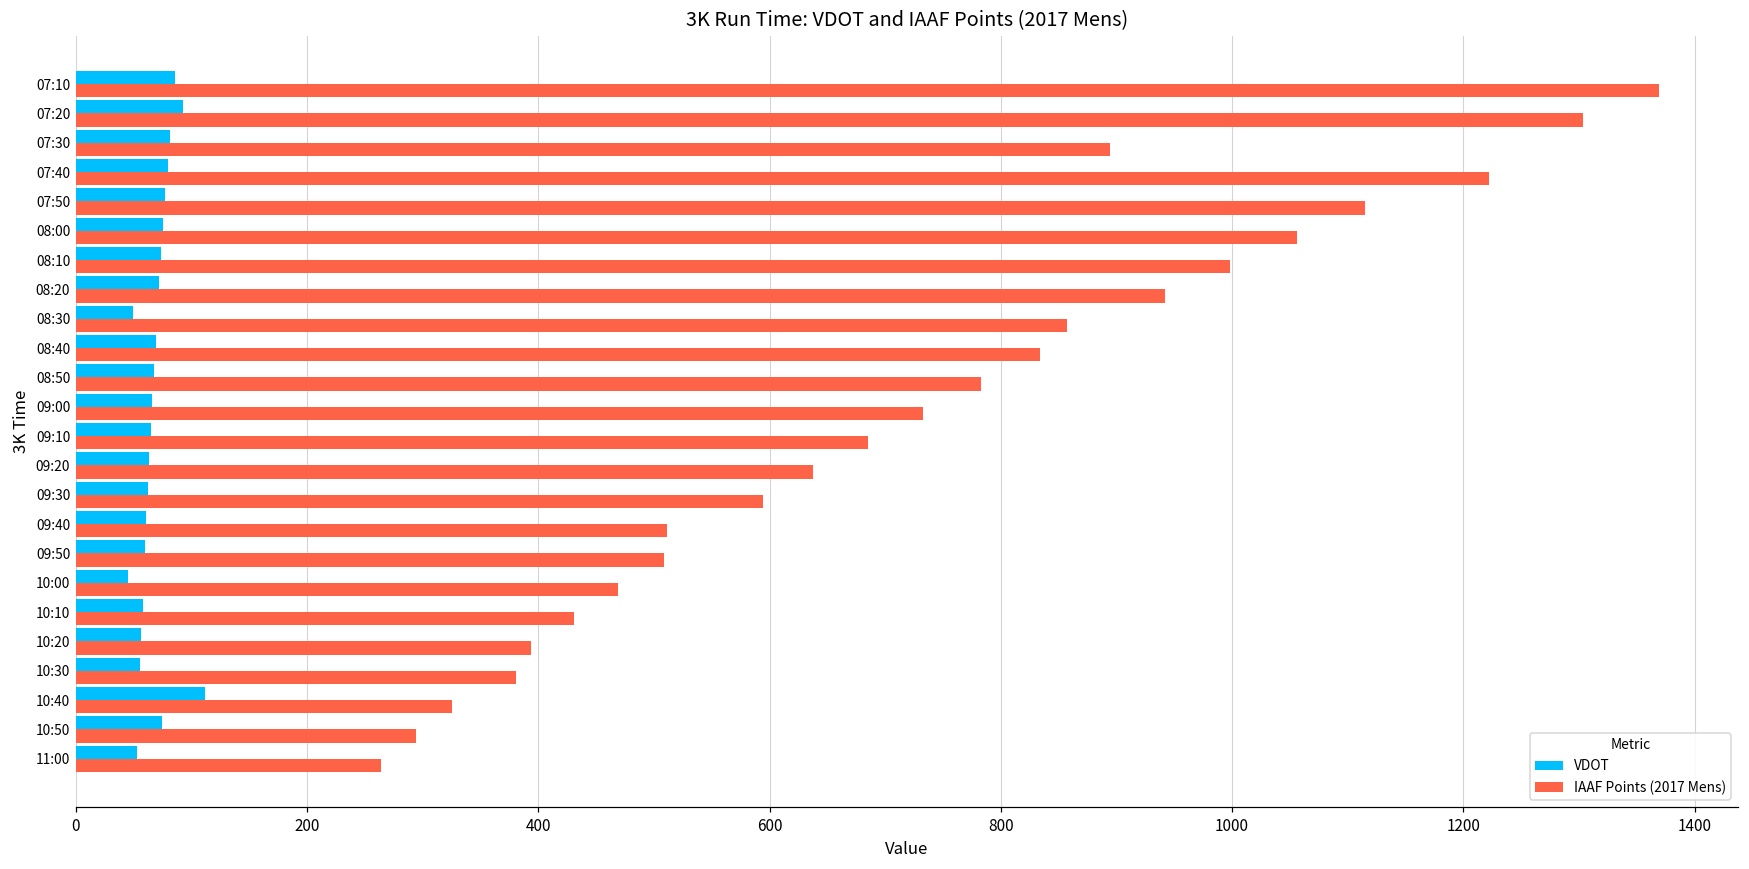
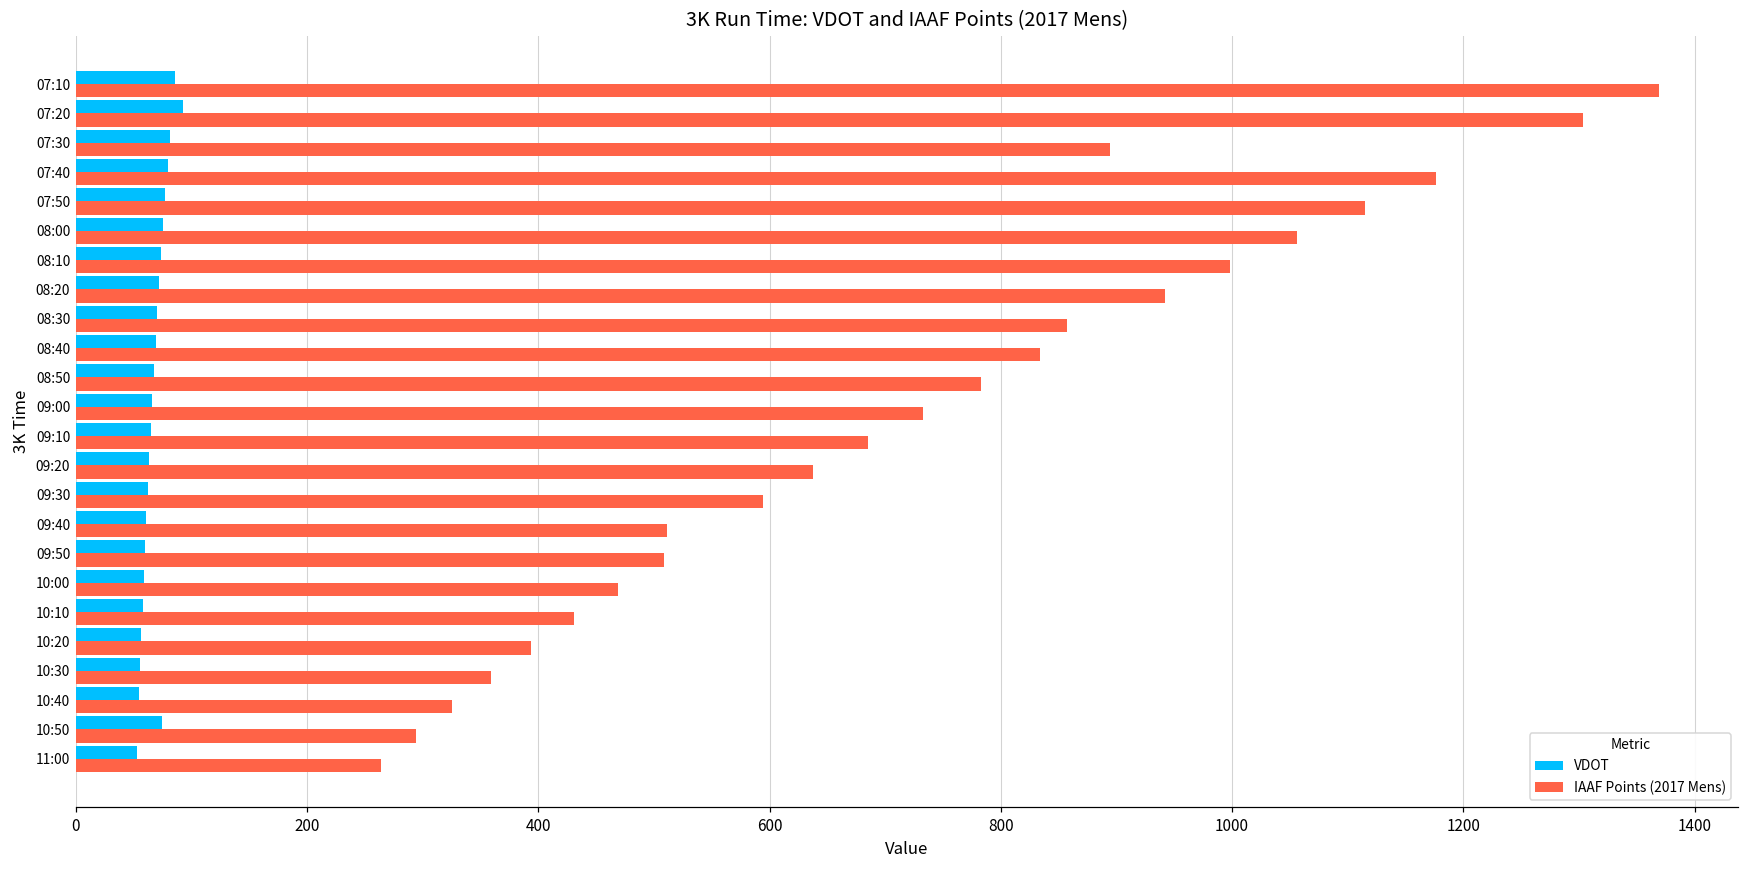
IAAF Points (2017 Mens), 07:40: 1222 -> 1176
VDOT, 08:30: 50 -> 71
VDOT, 10:00: 45 -> 59
IAAF Points (2017 Mens), 10:30: 381 -> 359
VDOT, 10:40: 112 -> 55
